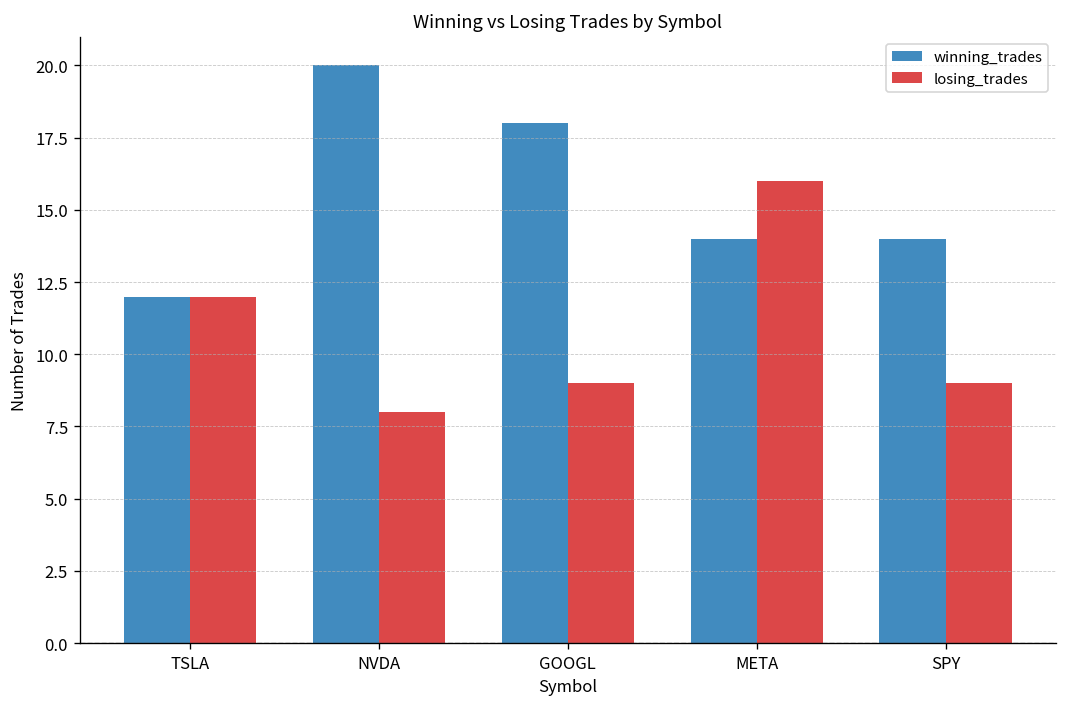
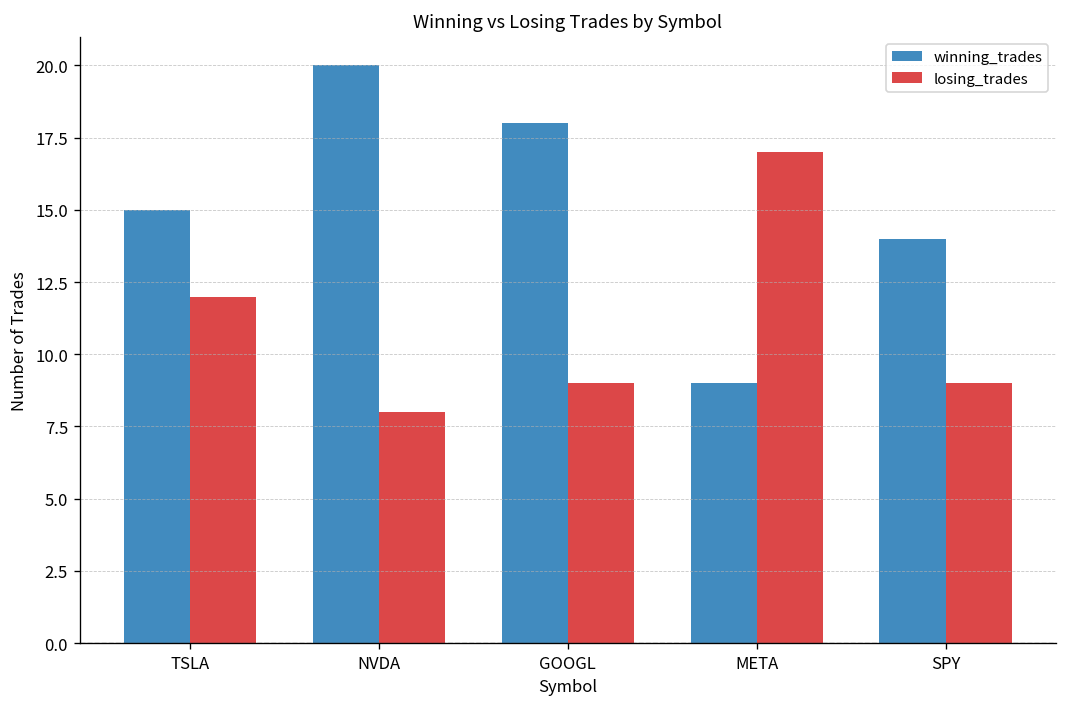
winning_trades, TSLA: 12 -> 15
winning_trades, META: 14 -> 9
losing_trades, META: 16 -> 17
